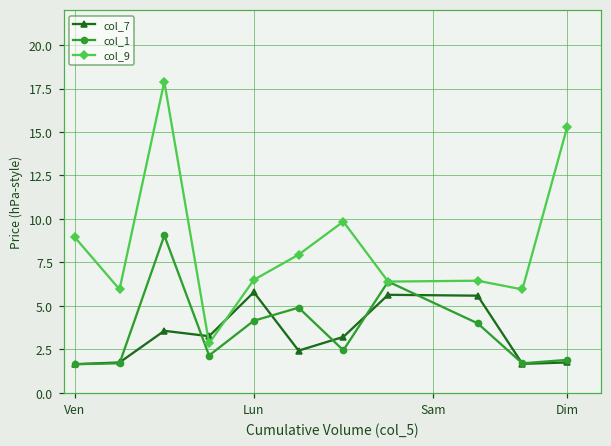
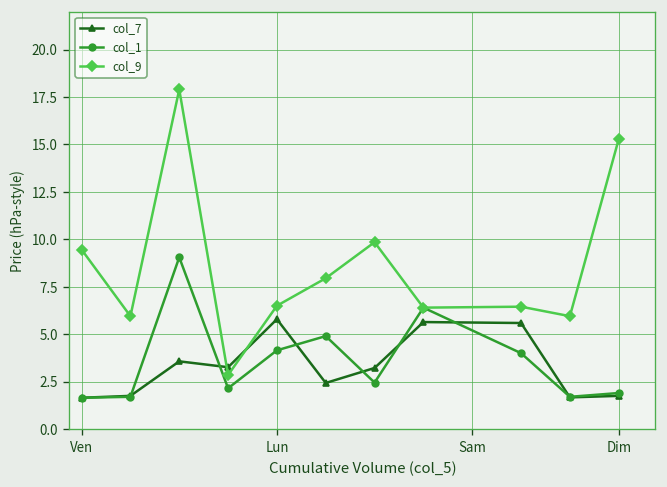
col_9, Ven: 9.0 -> 9.5
